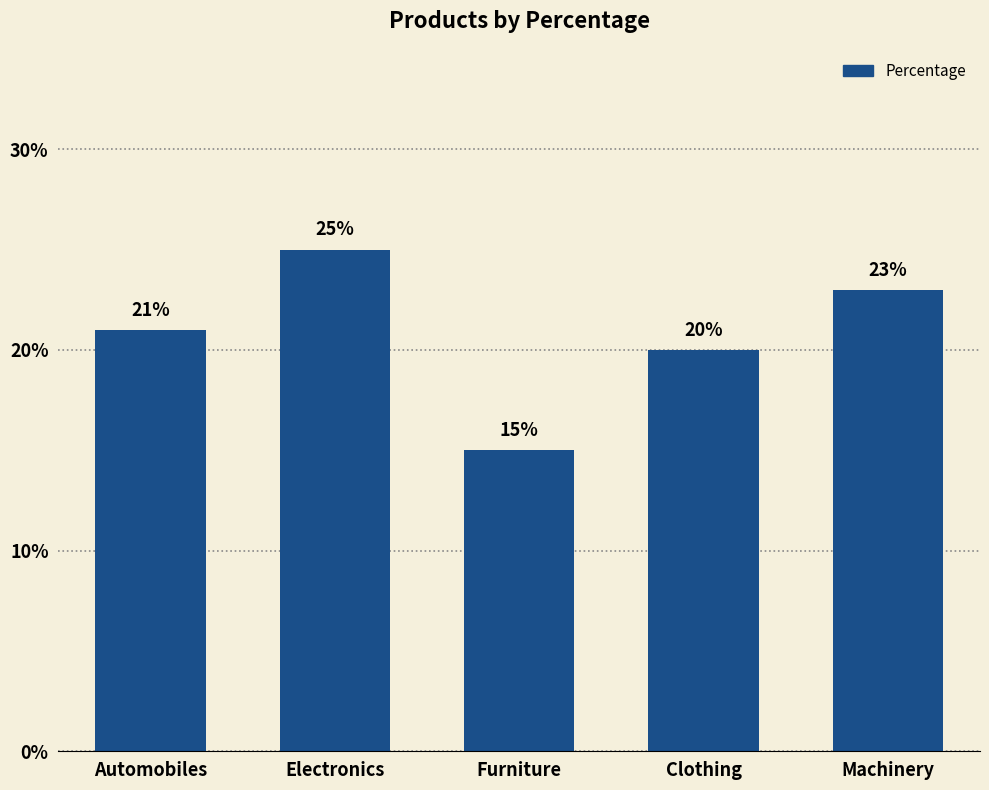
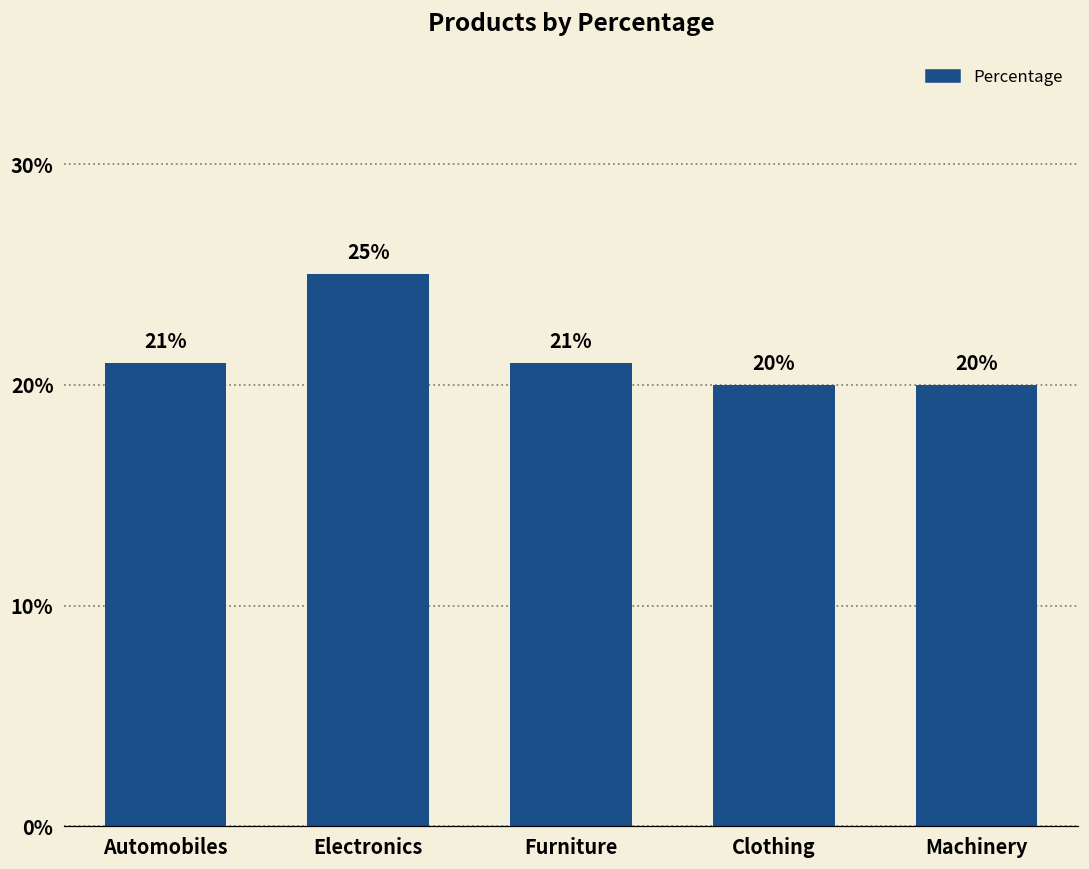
Furniture: 15% -> 21%
Machinery: 23% -> 20%
